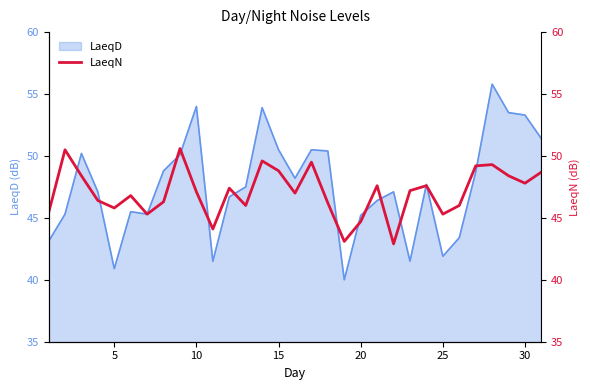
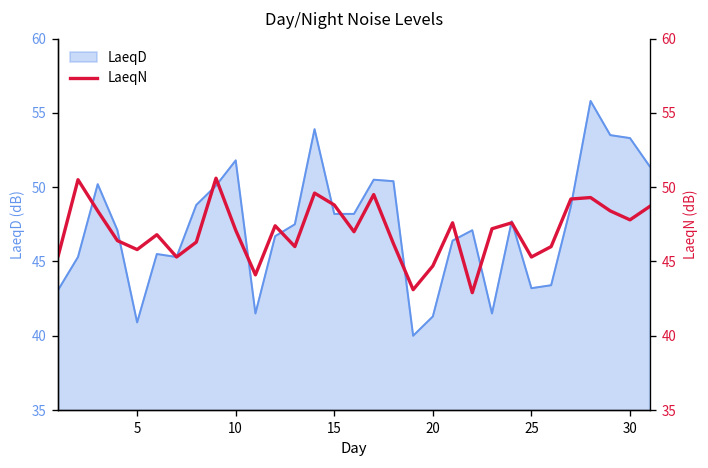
LaeqD, 10: 54.0 -> 51.8
LaeqD, 15: 50.5 -> 48.2
LaeqD, 20: 45.2 -> 41.3
LaeqD, 25: 41.9 -> 43.2
